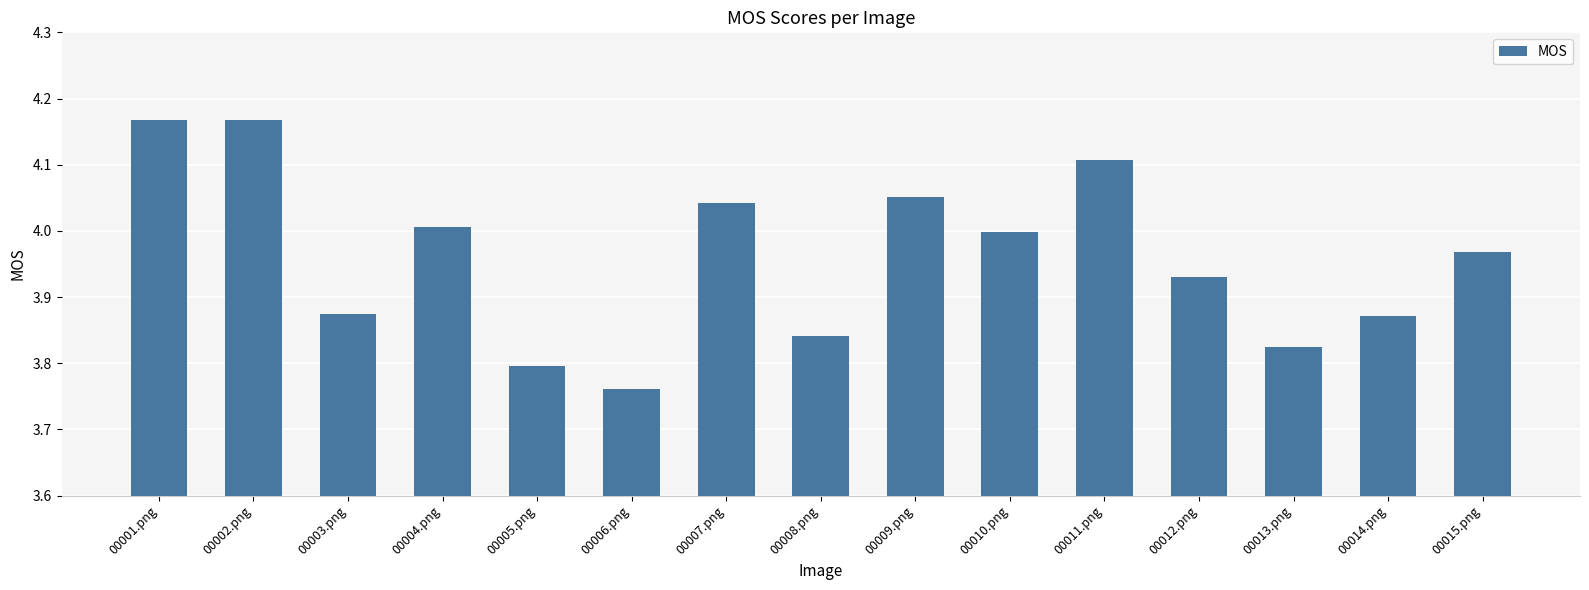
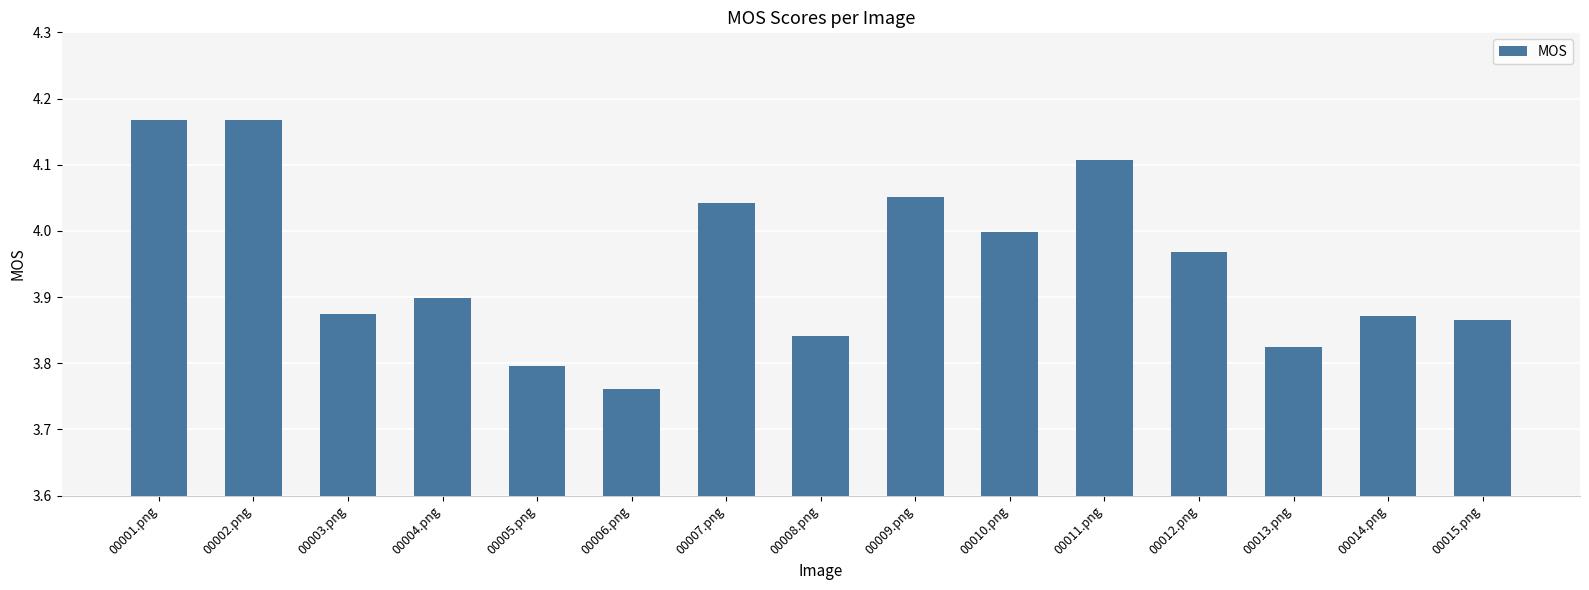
00004.png: 4.01 -> 3.90
00012.png: 3.93 -> 3.97
00015.png: 3.97 -> 3.86
